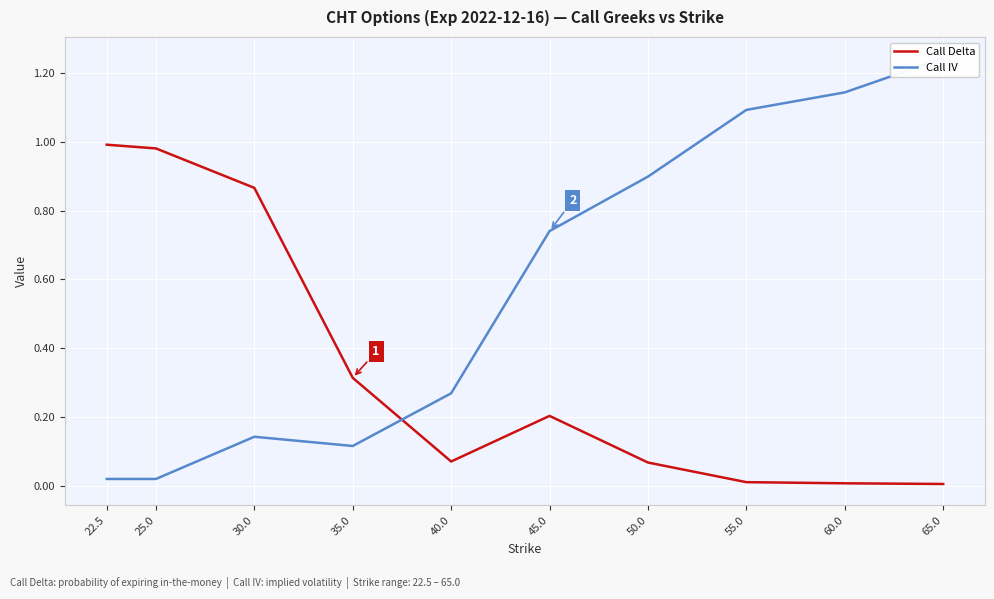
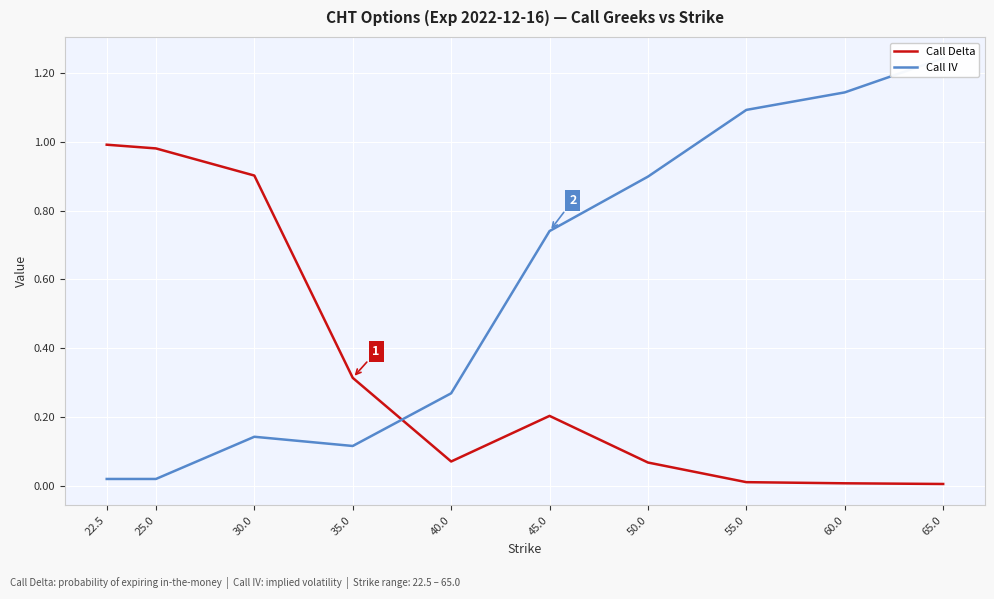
Call Delta, 30.0: 0.87 -> 0.90
